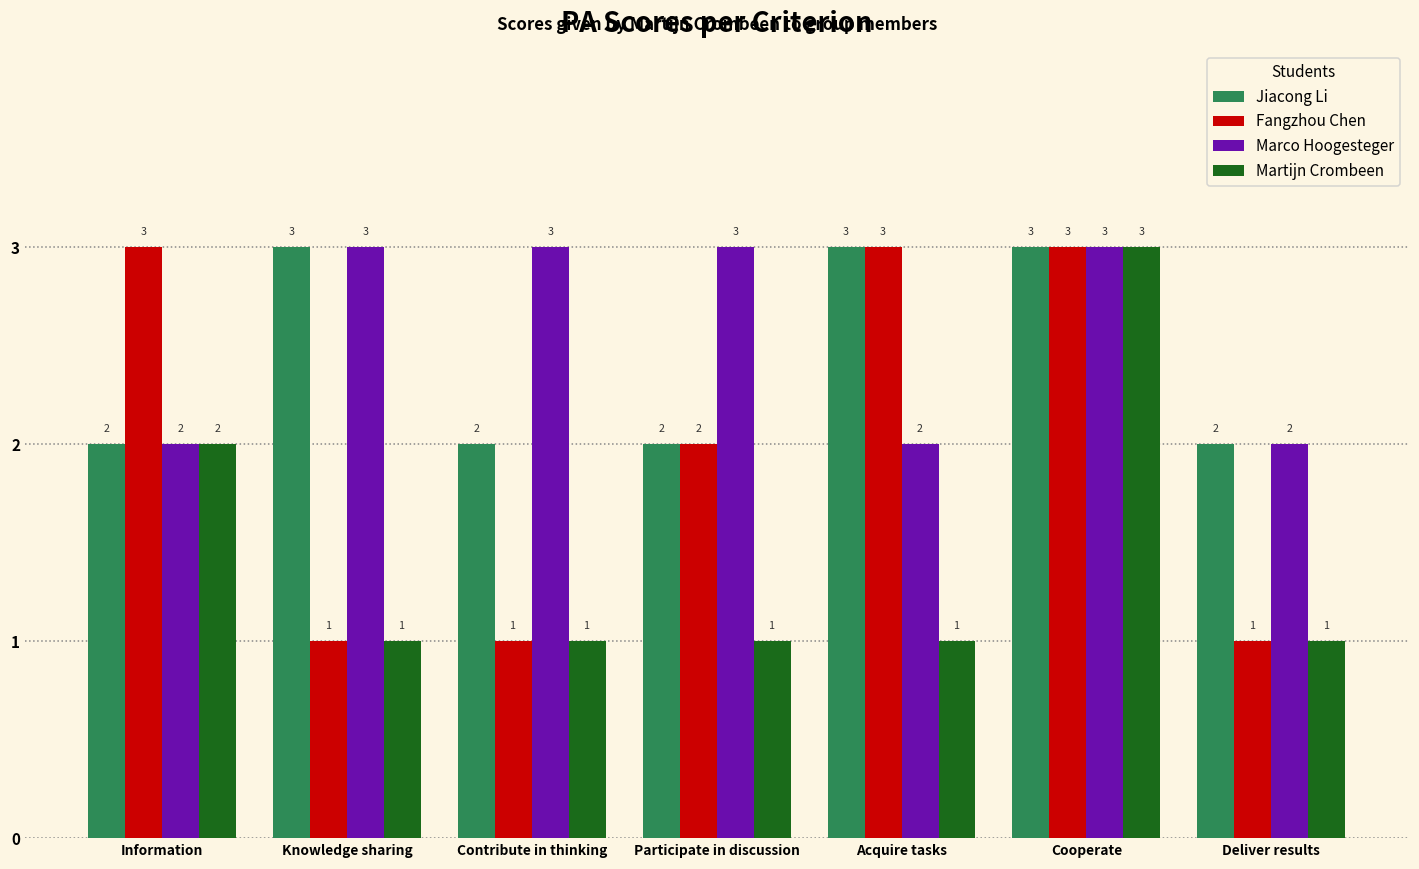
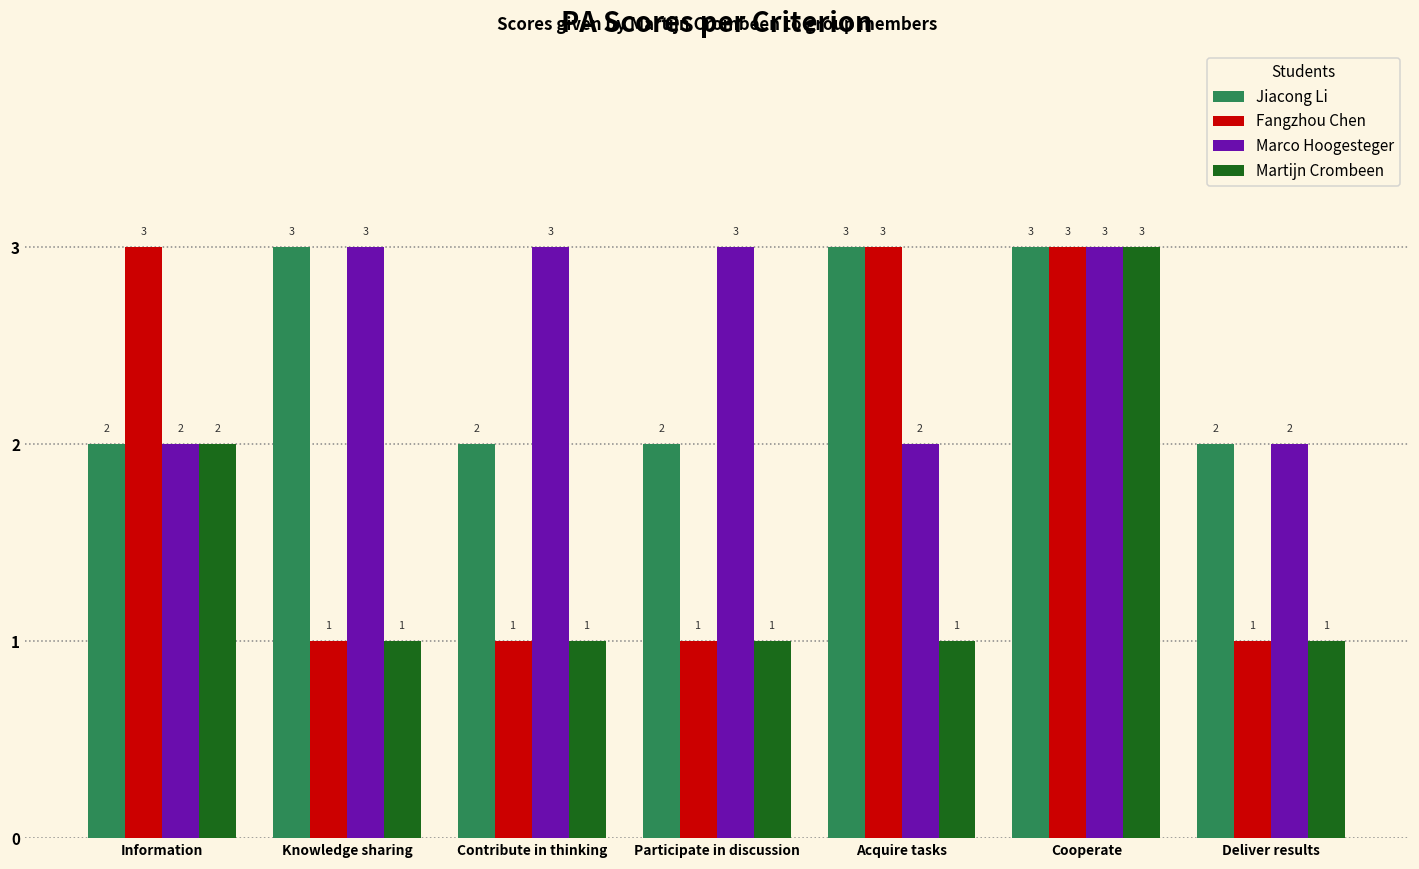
Fangzhou Chen, Participate in discussion: 2 -> 1
